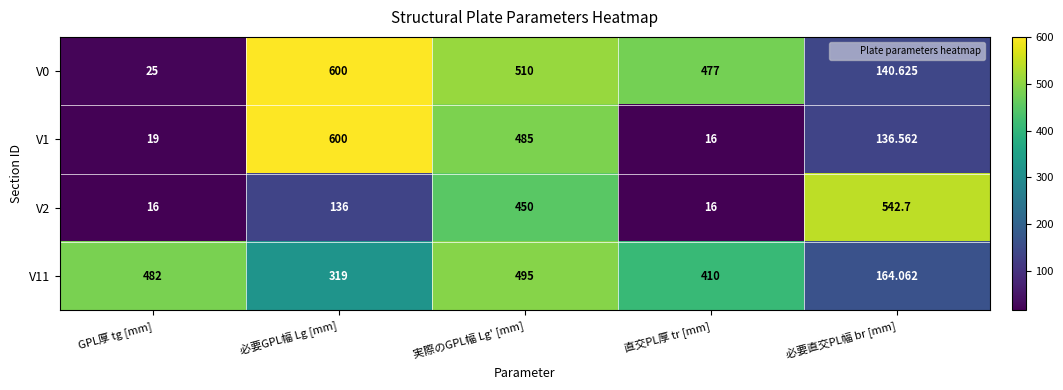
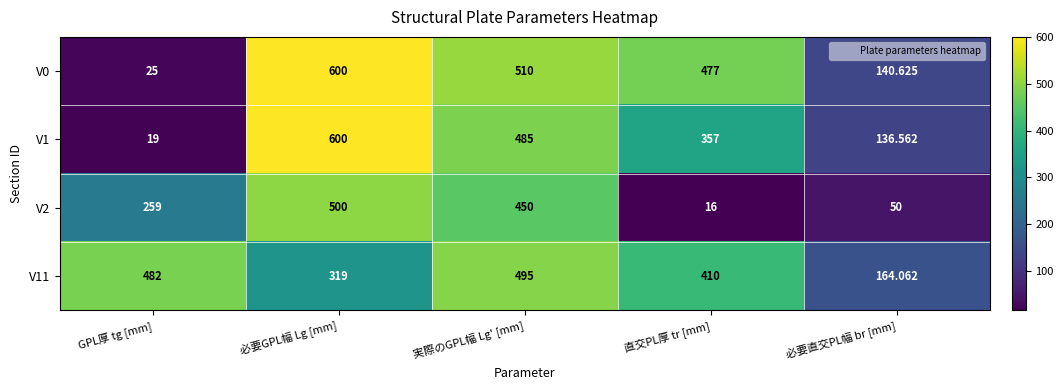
V1, 直交PL厚 tr [mm]: 16 -> 357
V2, GPL厚 tg [mm]: 16 -> 259
V2, 必要GPL幅 Lg [mm]: 136 -> 500
V2, 必要直交PL幅 br [mm]: 542.7 -> 50
